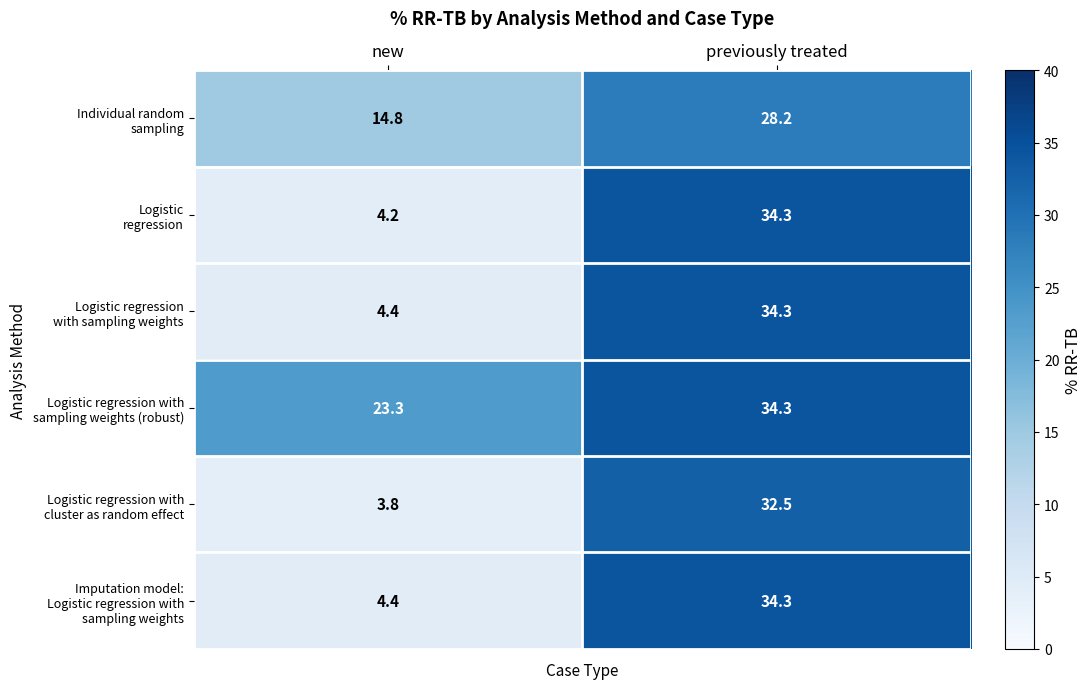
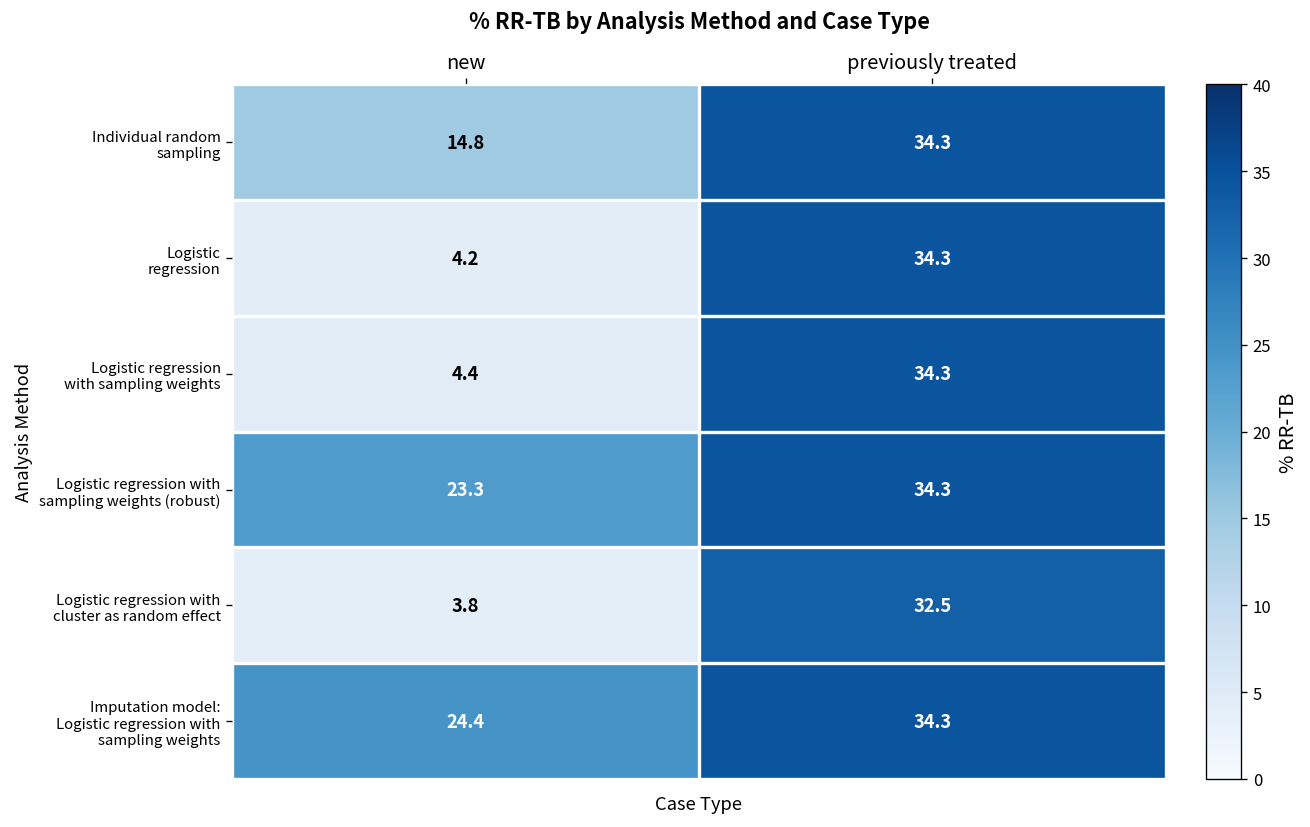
Individual random sampling, previously treated: 28.2 -> 34.3
Imputation model: Logistic regression with sampling weights, new: 4.4 -> 24.4
